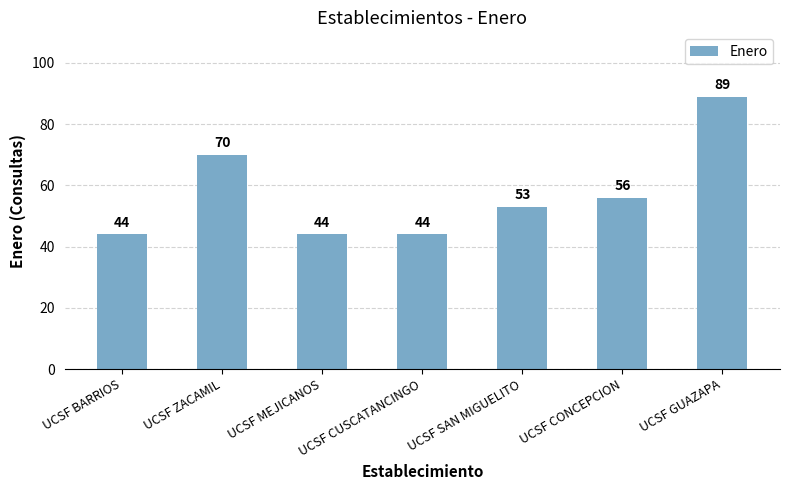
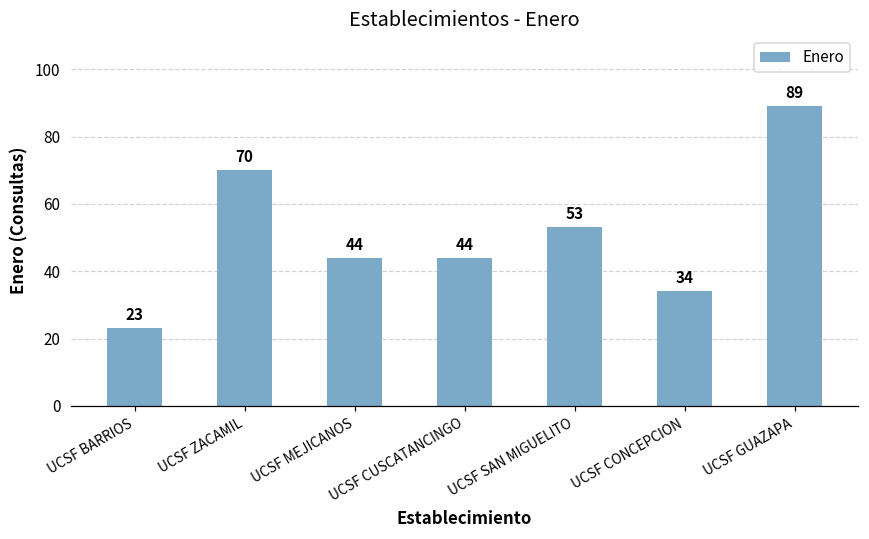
UCSF BARRIOS: 44 -> 23
UCSF CONCEPCION: 56 -> 34
